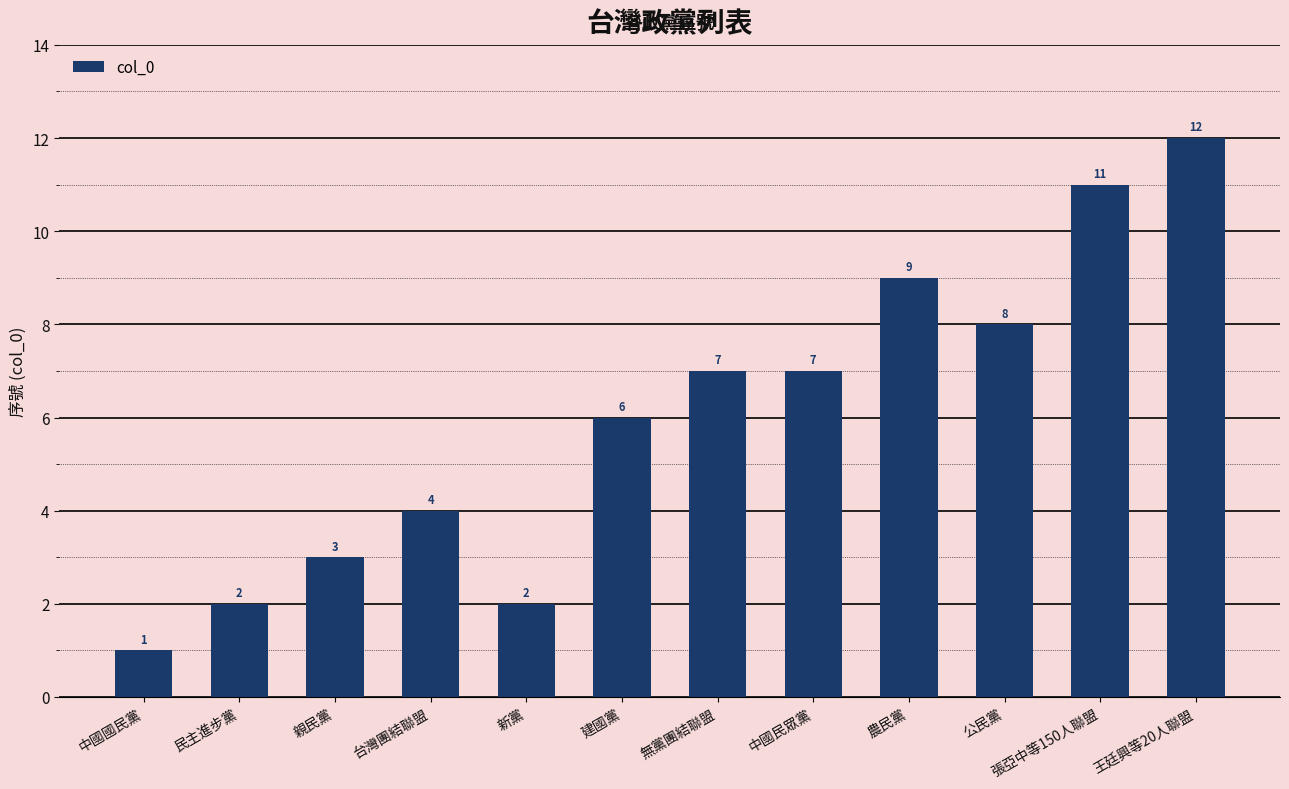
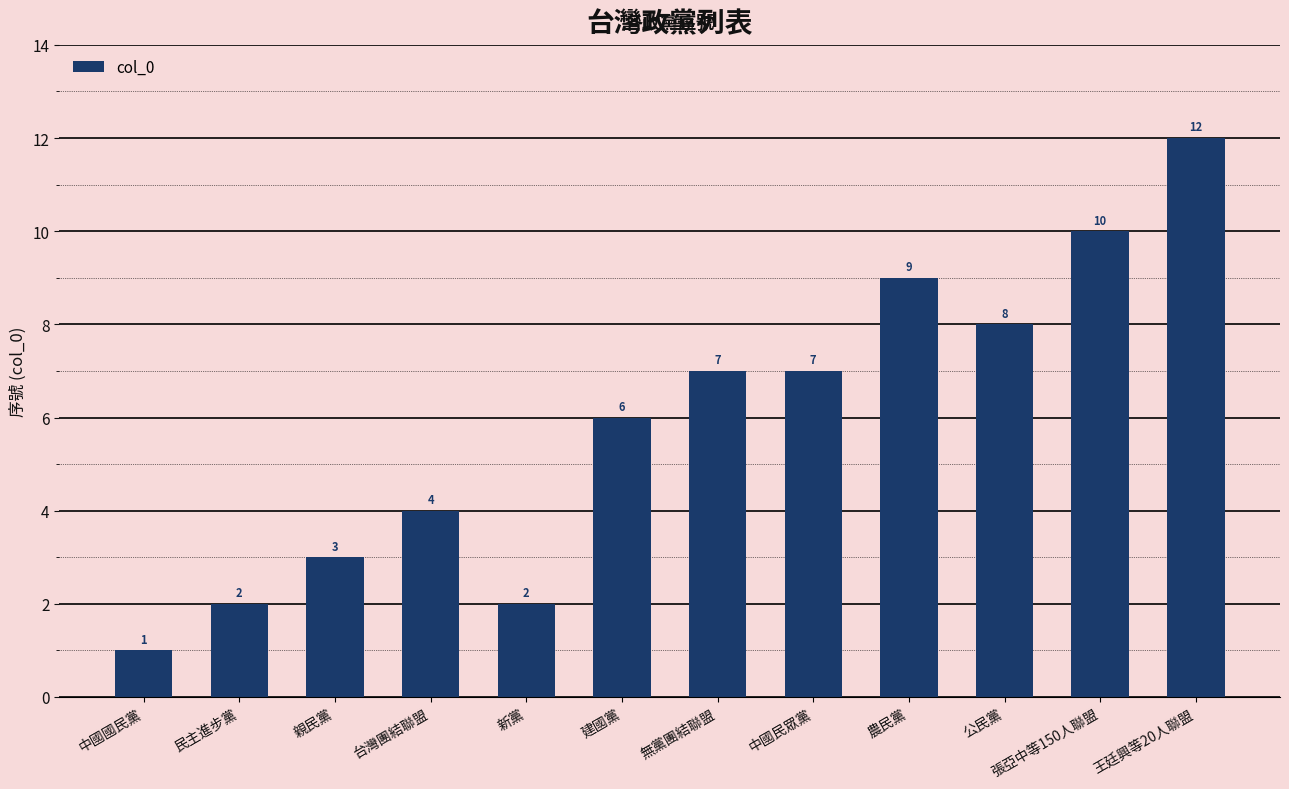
張亞中等150人聯盟: 11 -> 10
